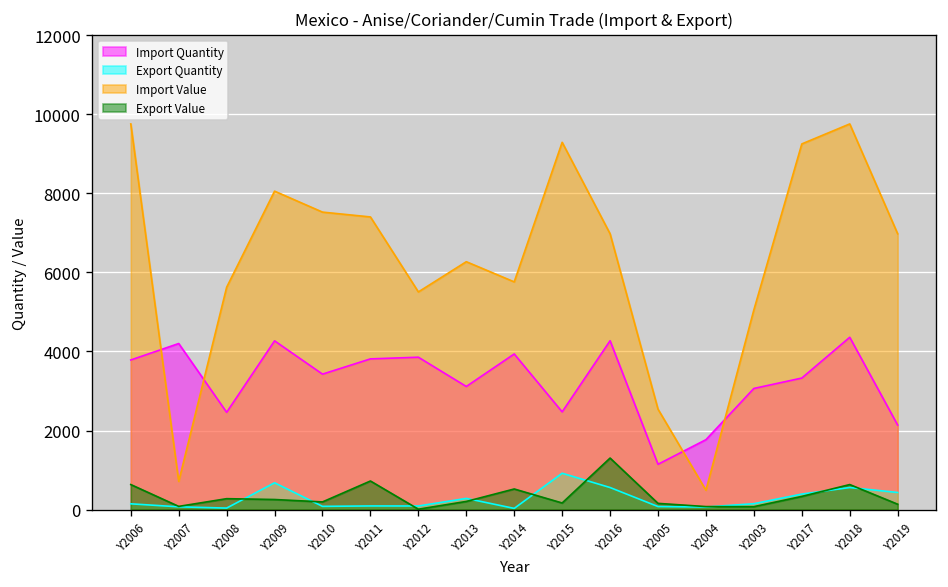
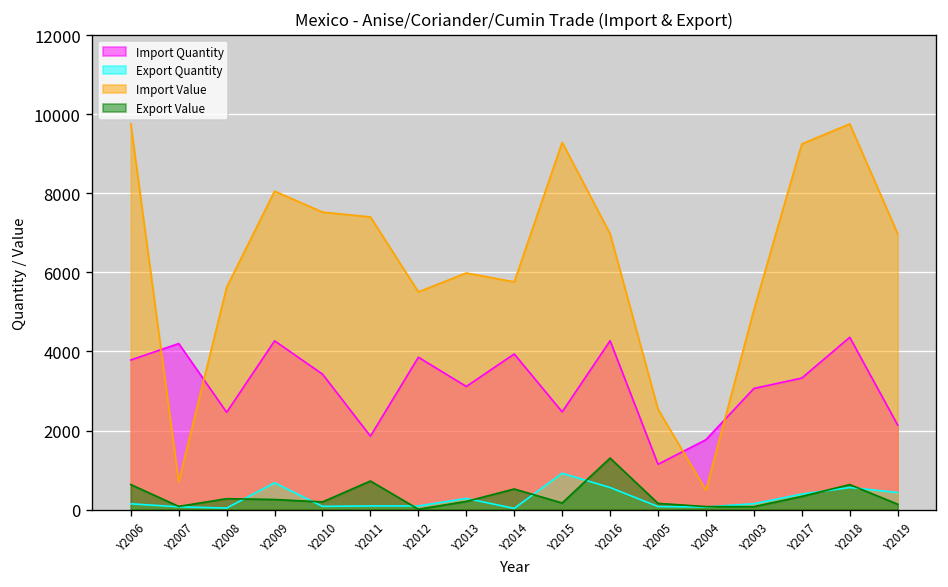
Import Quantity, Y2011: 3800 -> 1900
Import Value, Y2013: 6300 -> 6000
